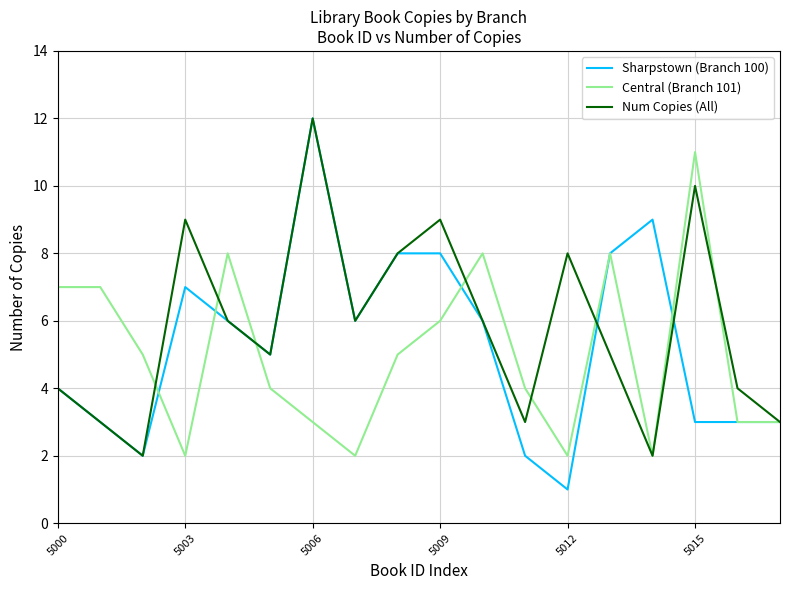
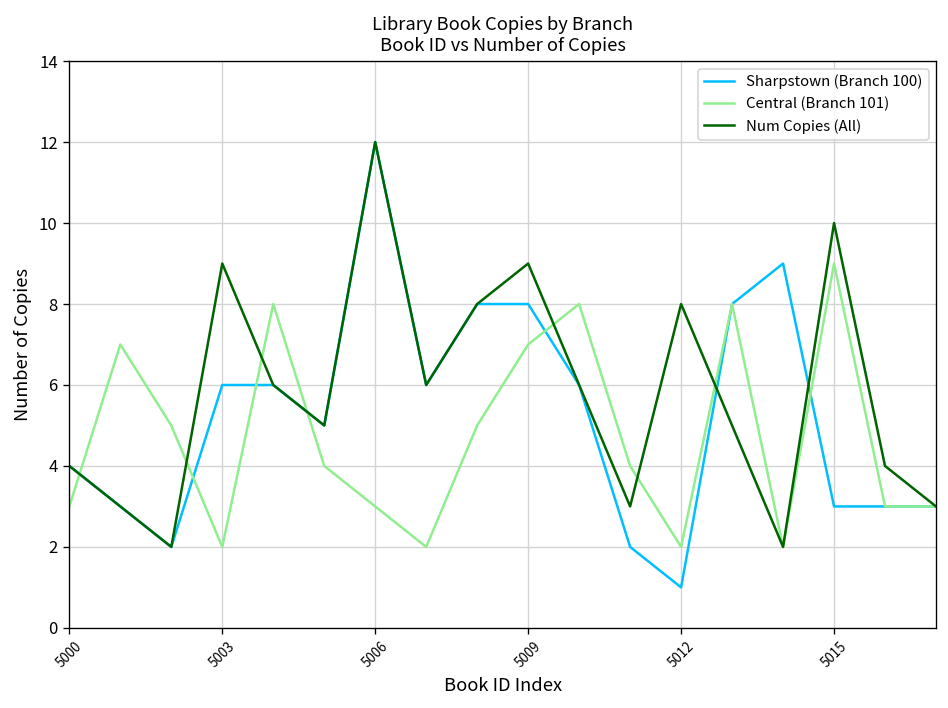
Central (Branch 101), 5000: 7 -> 3
Sharpstown (Branch 100), 5003: 7 -> 6
Central (Branch 101), 5009: 6 -> 7
Central (Branch 101), 5015: 11 -> 9
